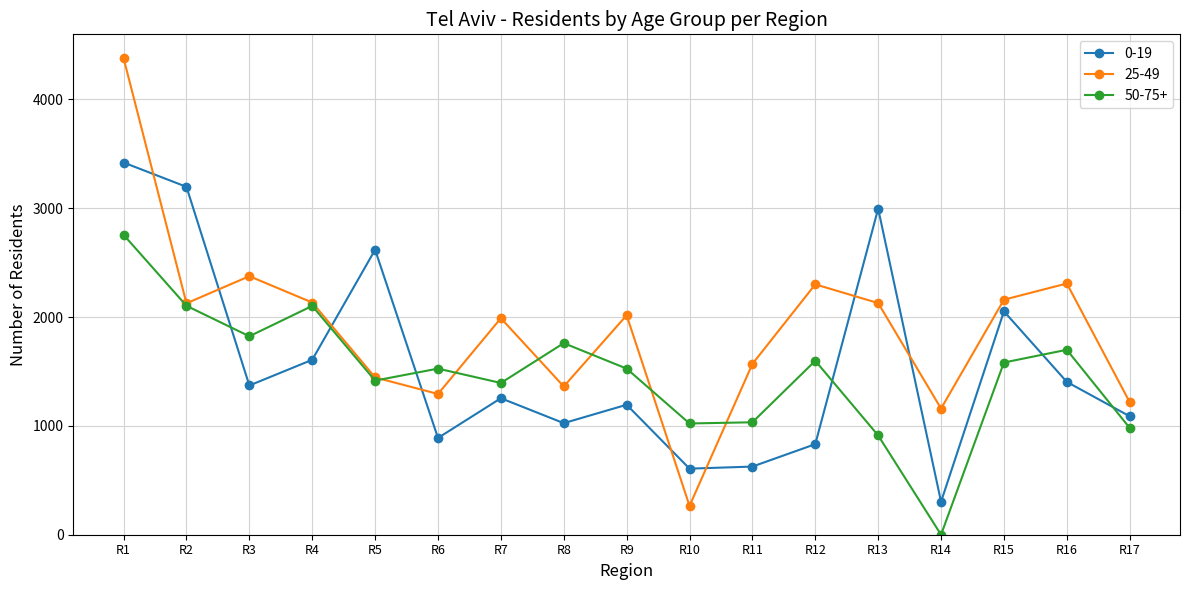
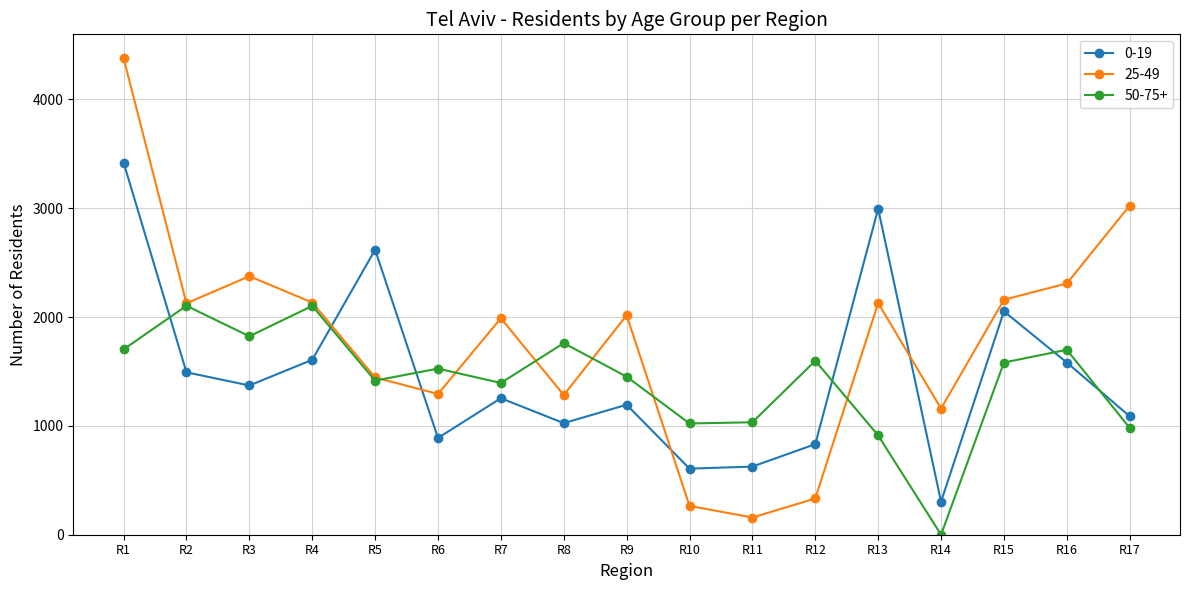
50-75+, R1: 2760 -> 1700
0-19, R2: 3200 -> 1490
25-49, R8: 1360 -> 1280
50-75+, R9: 1530 -> 1450
25-49, R11: 1570 -> 160
25-49, R12: 2300 -> 330
0-19, R16: 1400 -> 1580
25-49, R17: 1220 -> 3020
